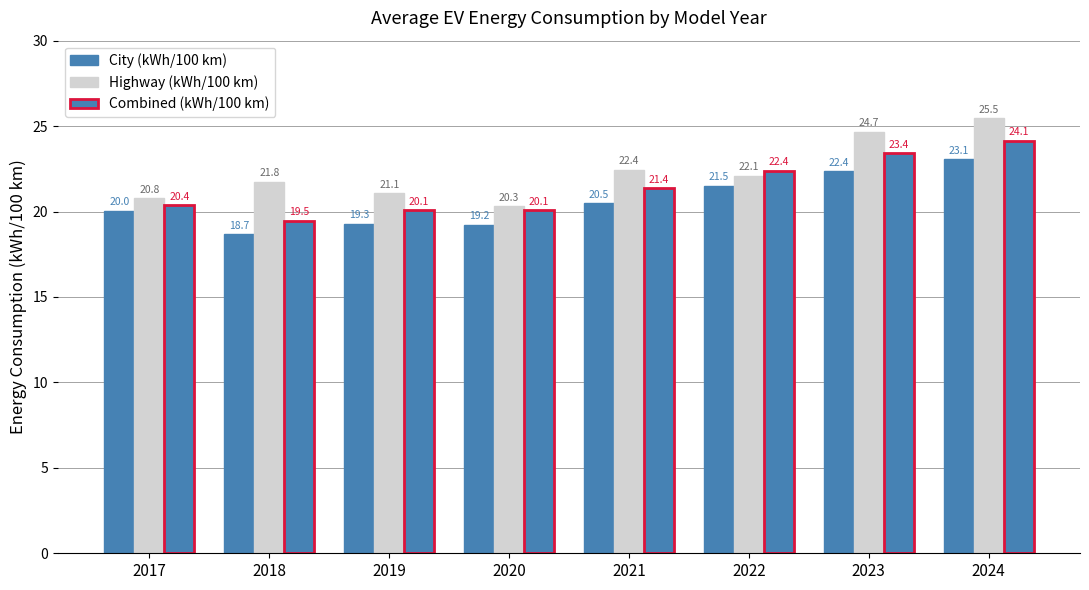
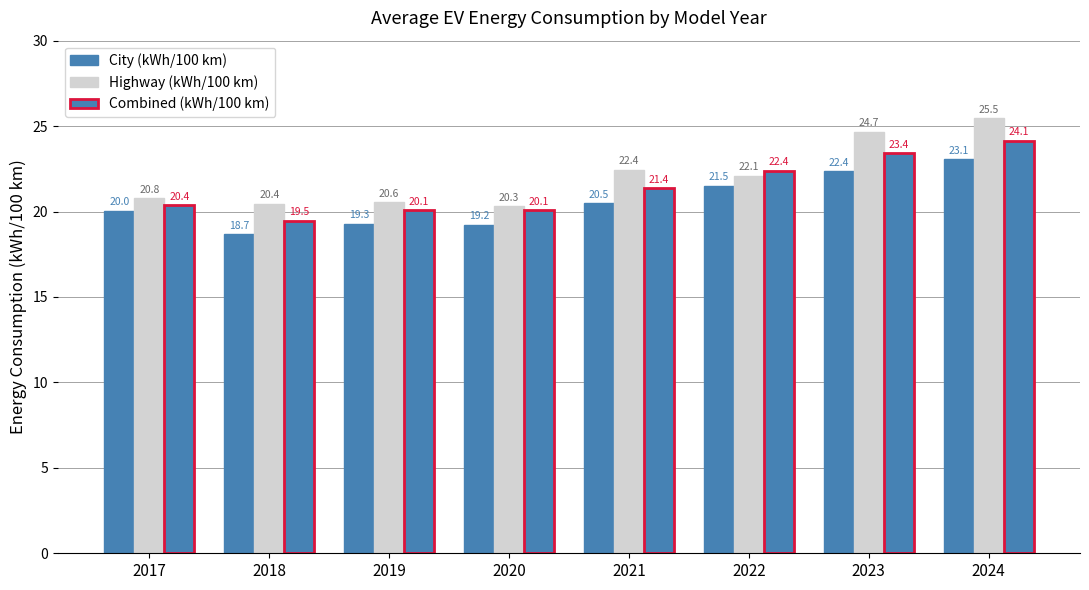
Highway (kWh/100 km), 2018: 21.8 -> 20.4
Highway (kWh/100 km), 2019: 21.1 -> 20.6
